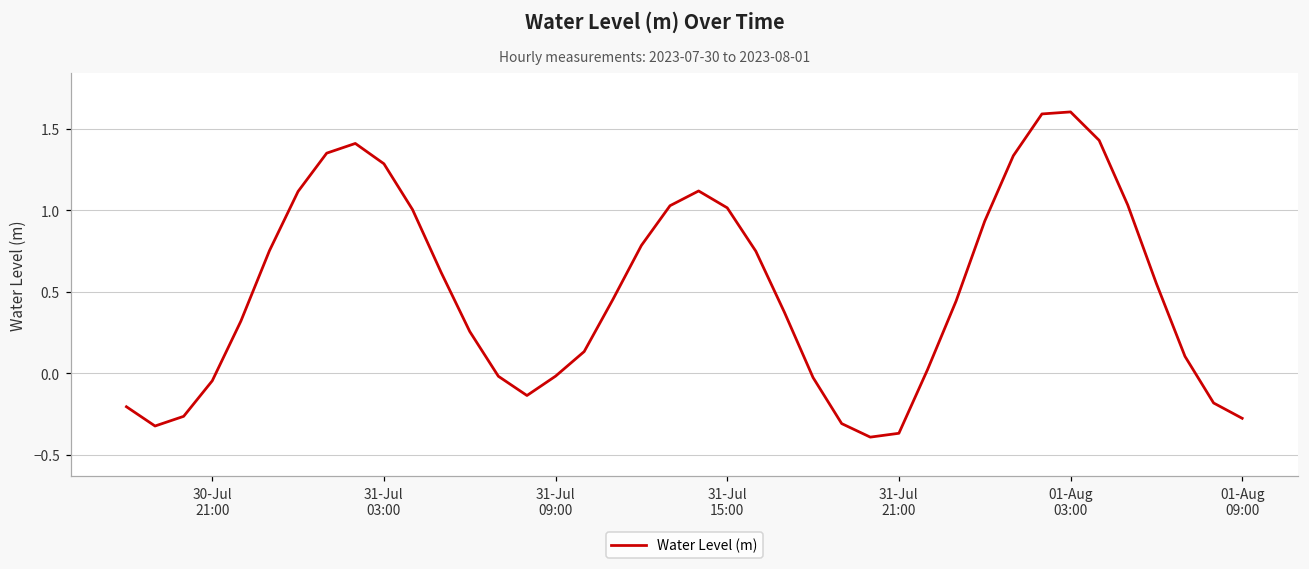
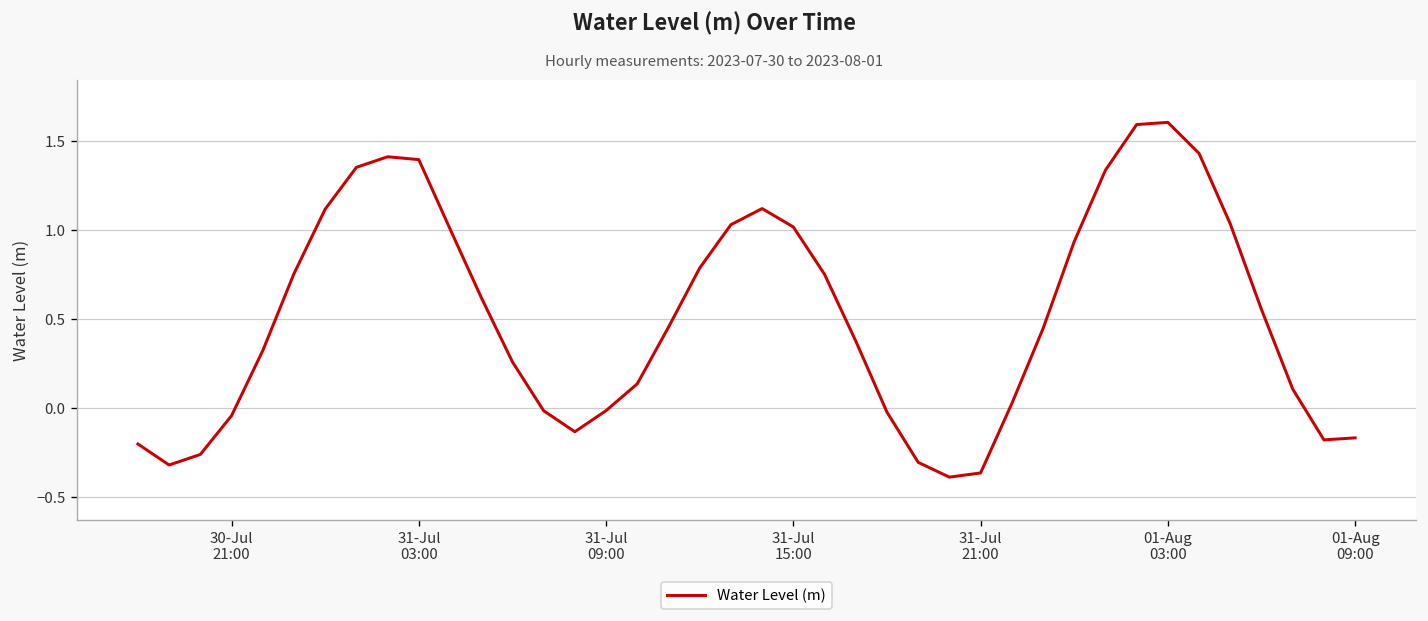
31-Jul 03:00: 1.29 -> 1.39
01-Aug 09:00: -0.28 -> -0.17
